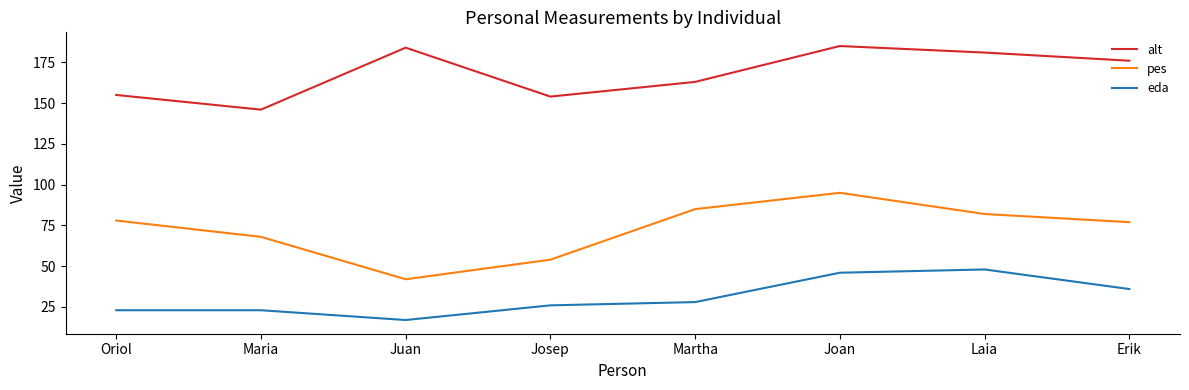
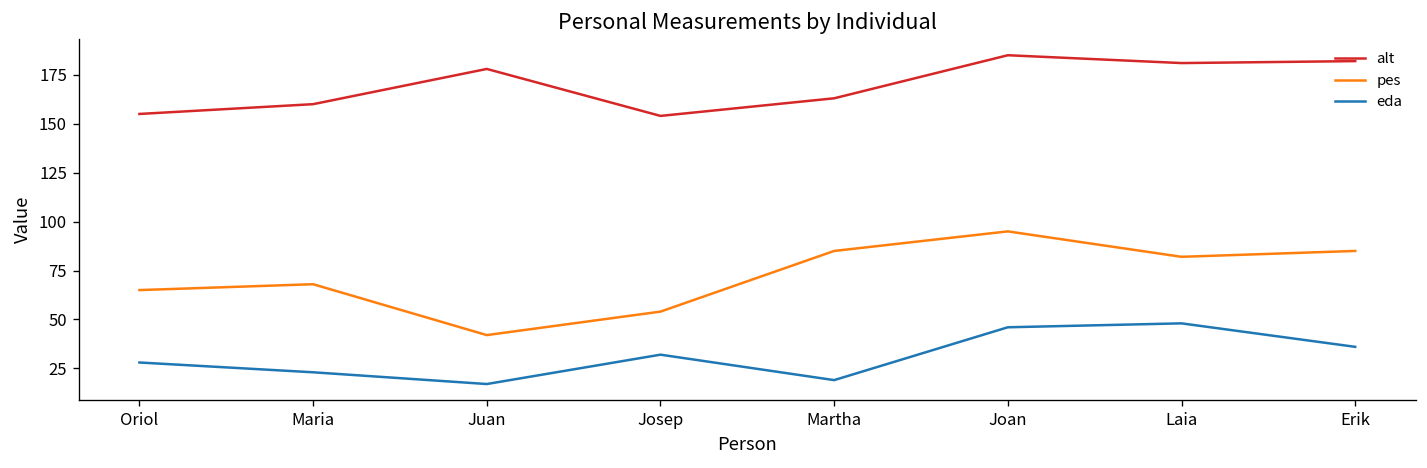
pes, Oriol: 78 -> 65
eda, Oriol: 23 -> 28
alt, Maria: 146 -> 160
alt, Juan: 184 -> 178
eda, Josep: 26 -> 32
eda, Martha: 28 -> 19
alt, Erik: 176 -> 182
pes, Erik: 77 -> 85
